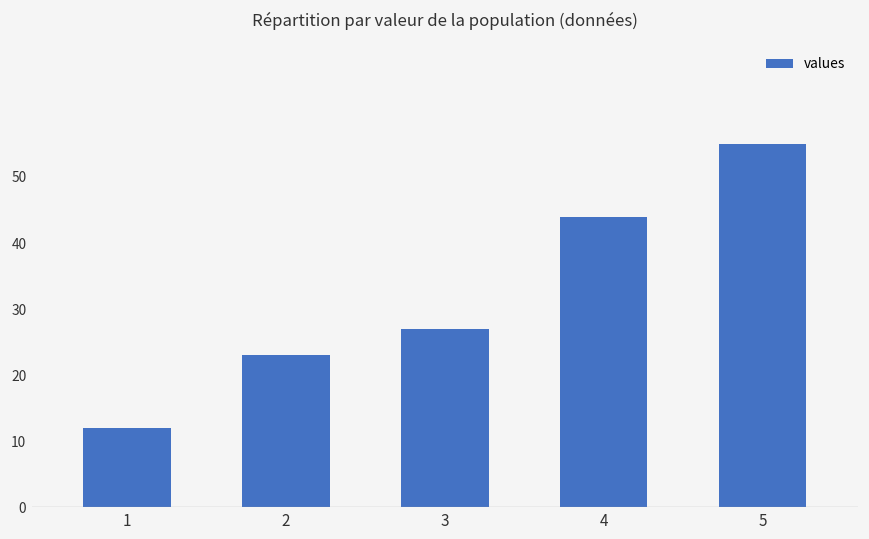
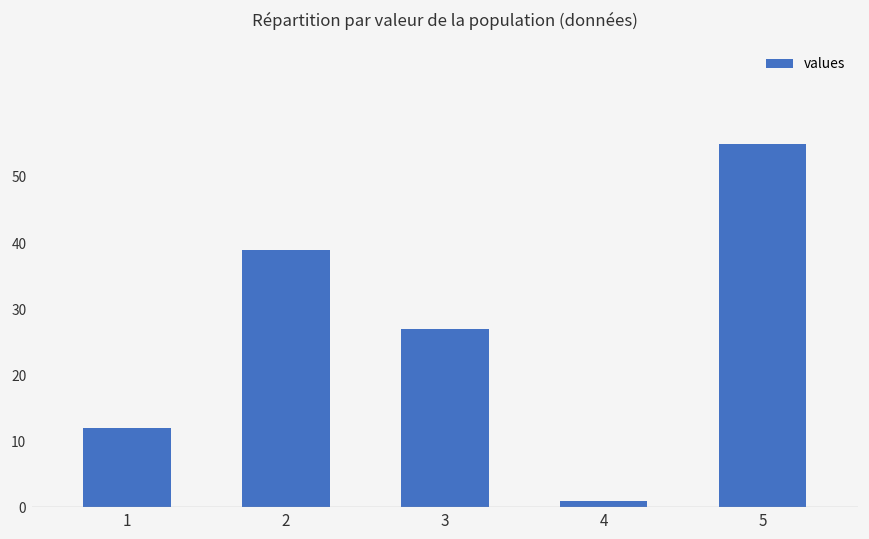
2: 23 -> 39
4: 44 -> 1
